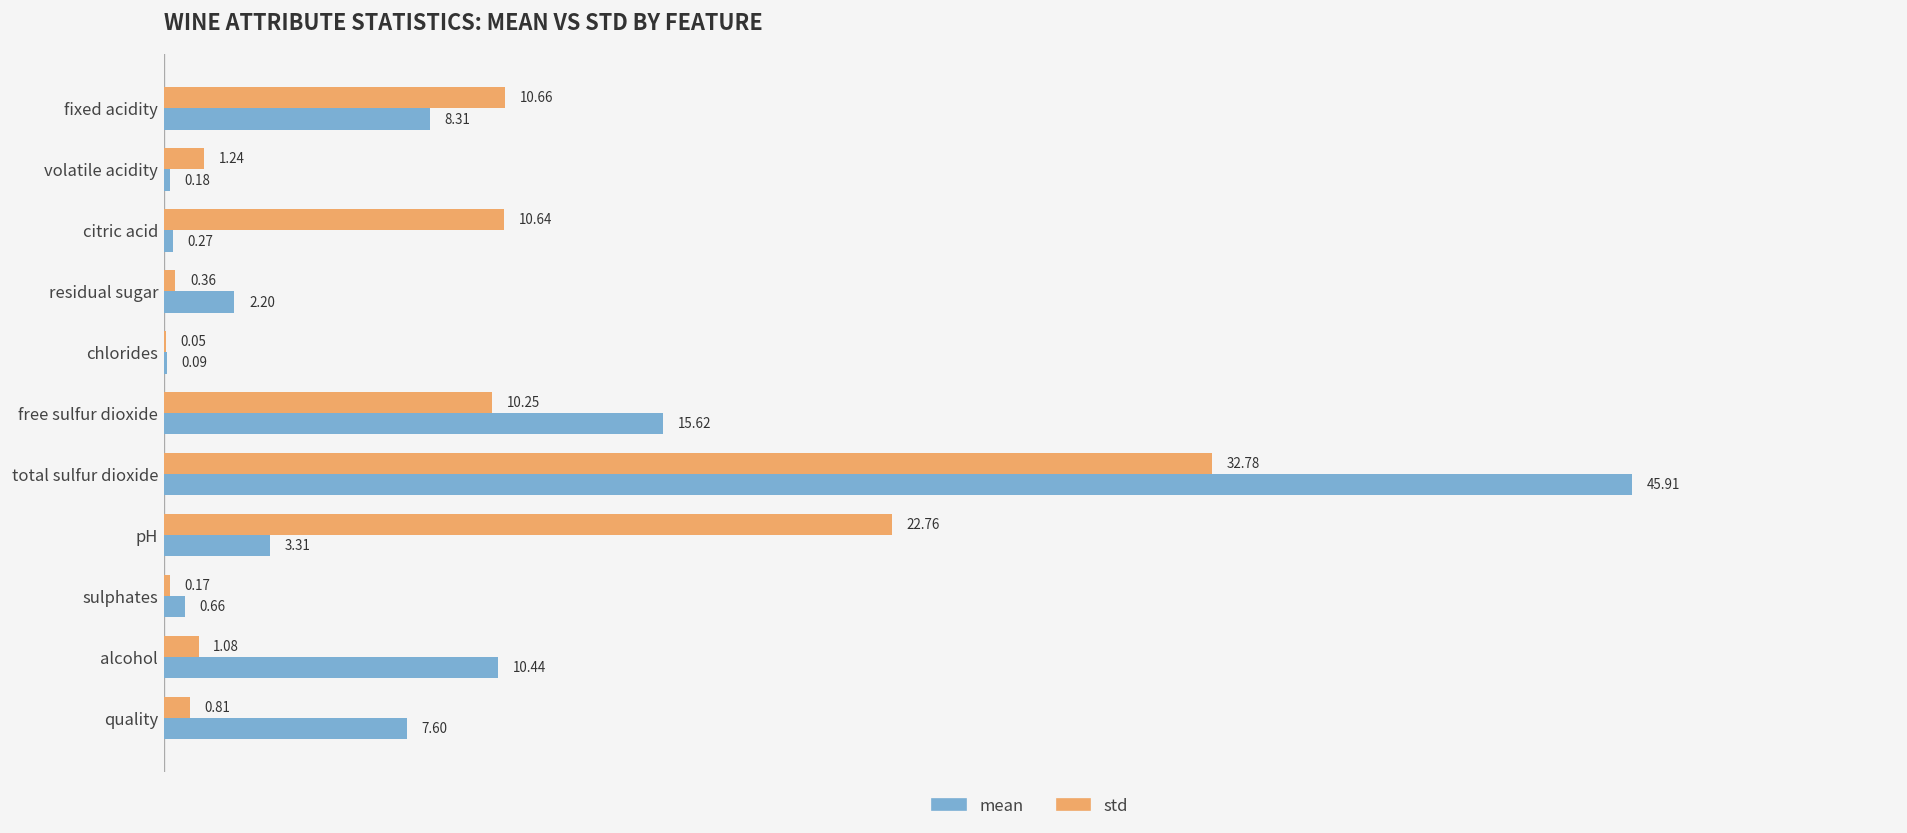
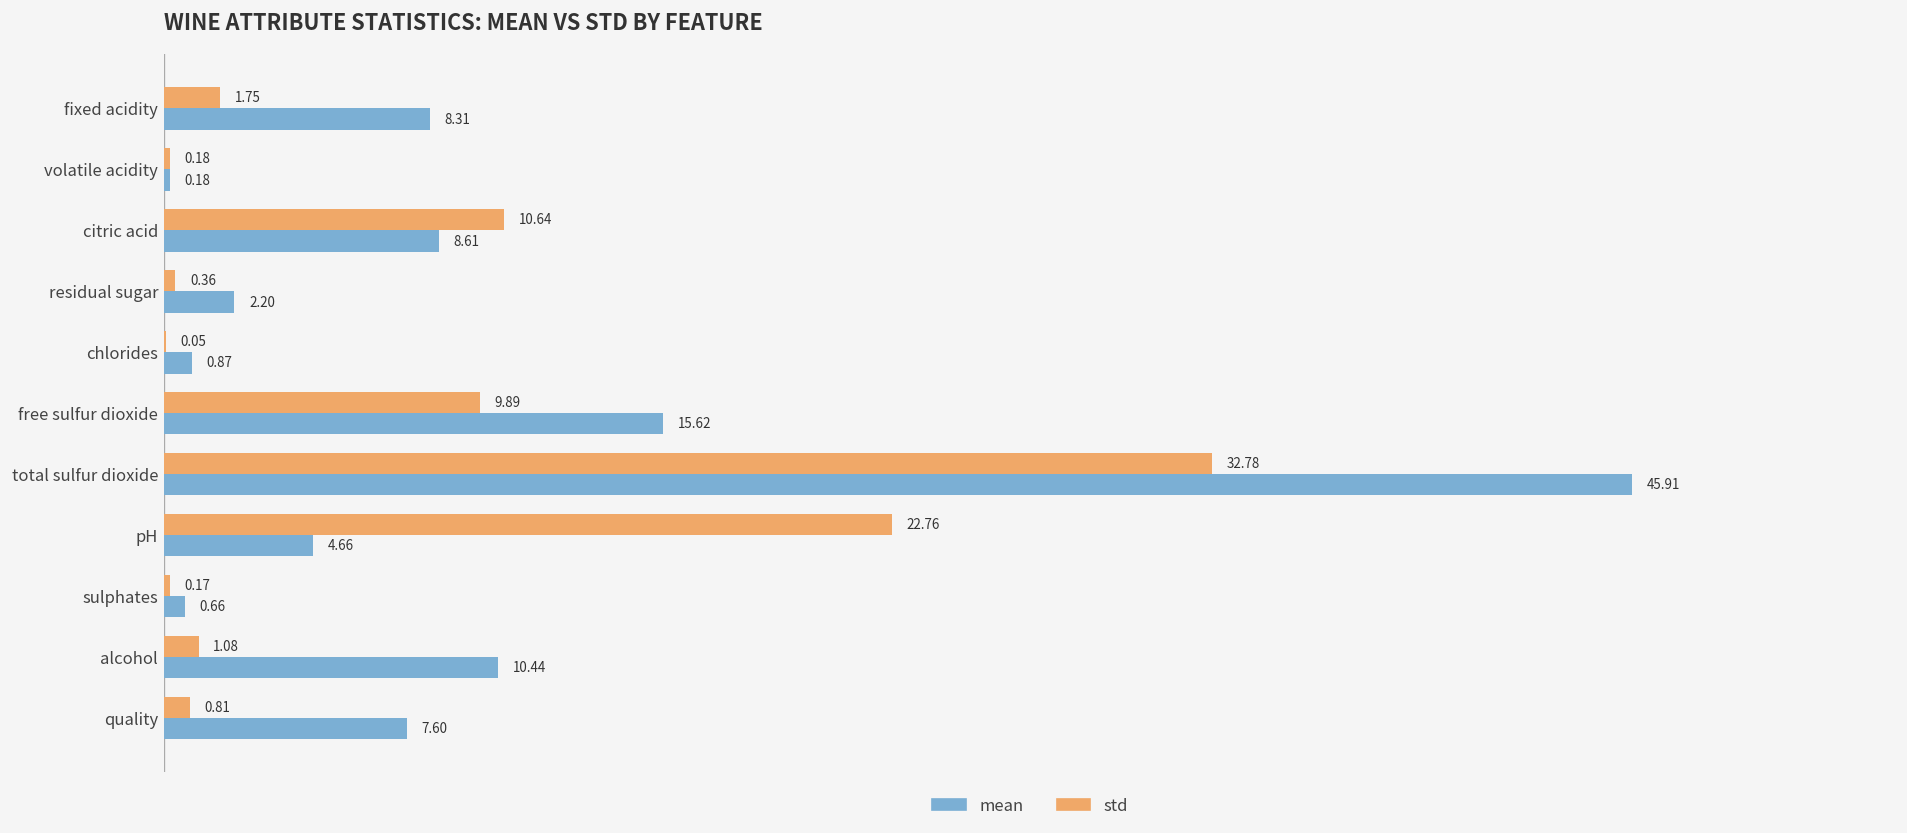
std, fixed acidity: 10.66 -> 1.75
std, volatile acidity: 1.24 -> 0.18
mean, citric acid: 0.27 -> 8.61
mean, chlorides: 0.09 -> 0.87
std, free sulfur dioxide: 10.25 -> 9.89
mean, pH: 3.31 -> 4.66
